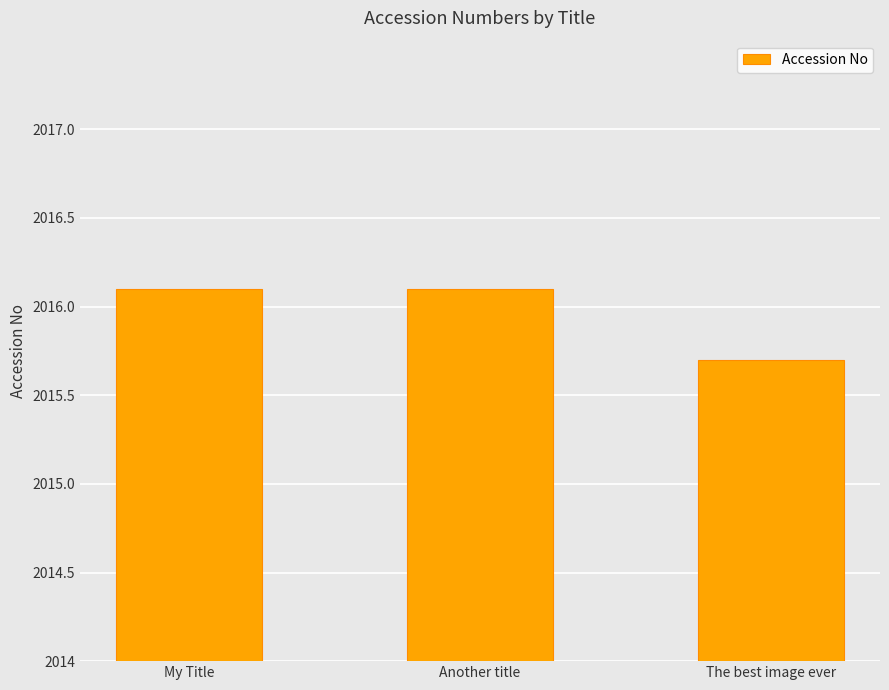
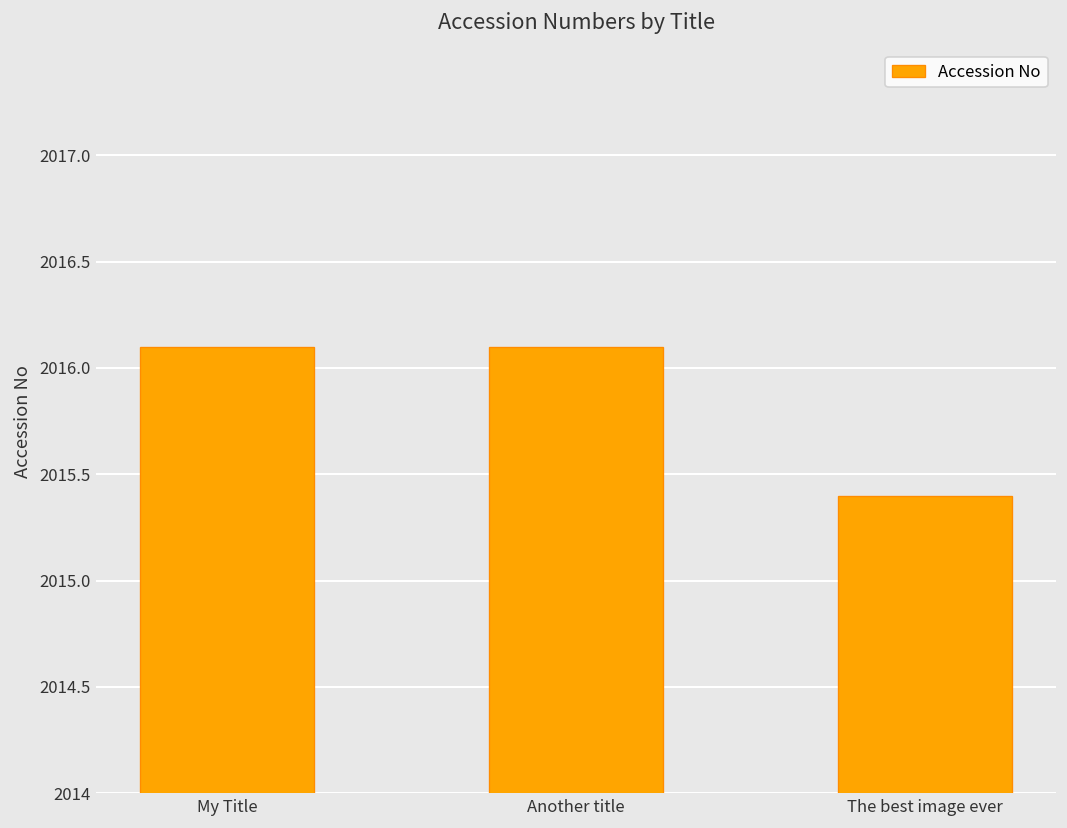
The best image ever: 2015.7 -> 2015.4
